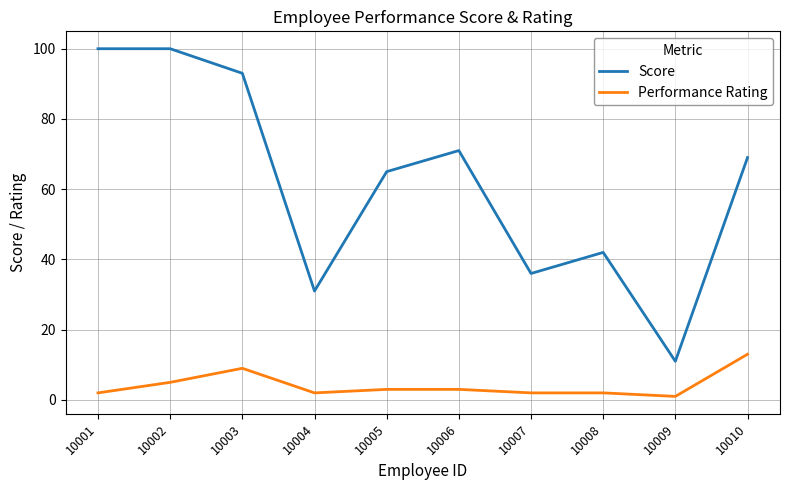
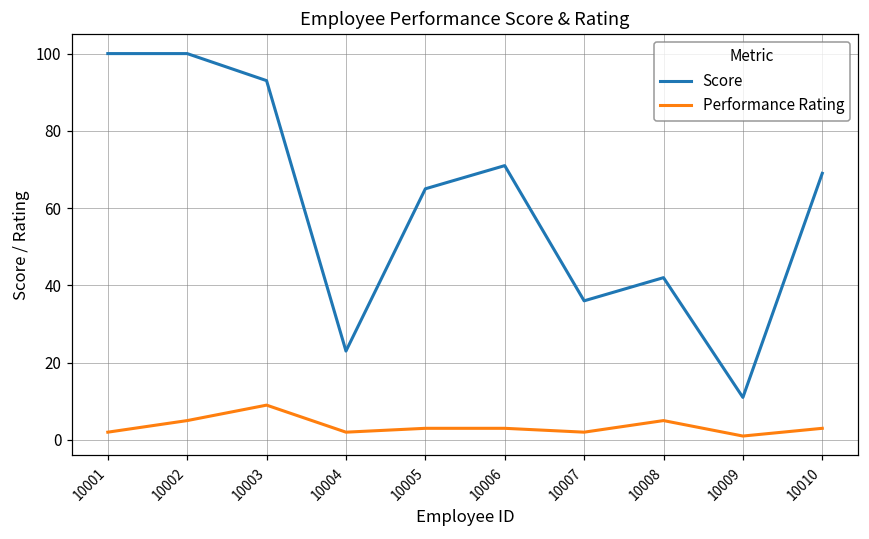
Score, 10004: 31 -> 23
Performance Rating, 10008: 2 -> 5
Performance Rating, 10010: 13 -> 3
